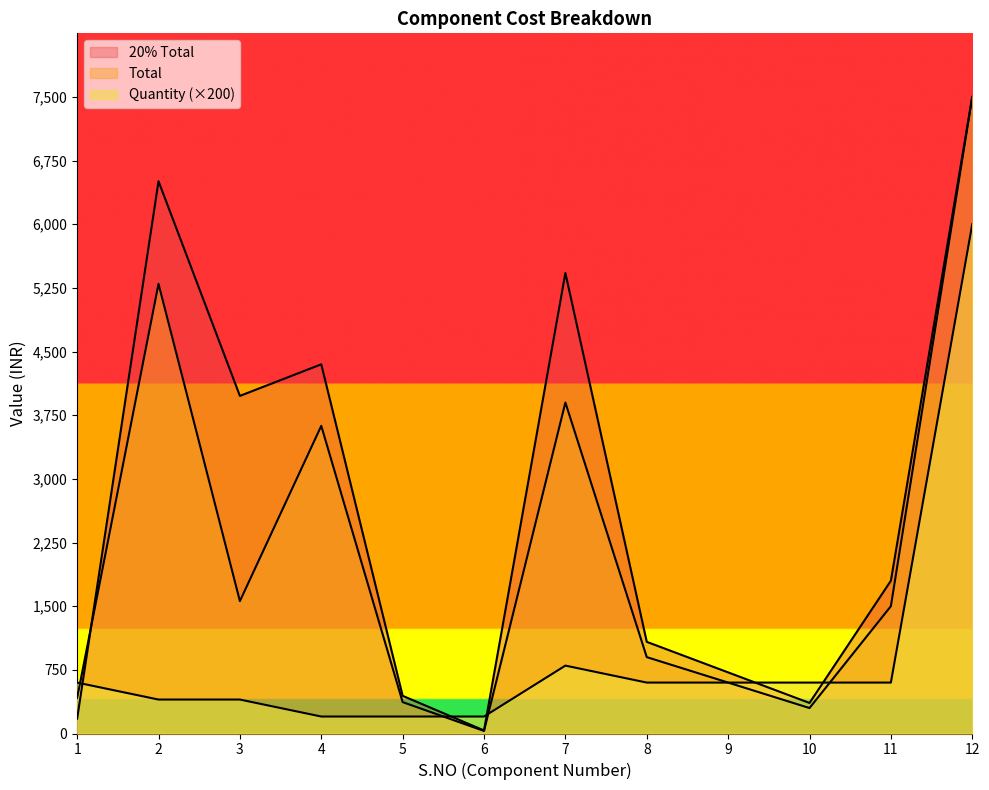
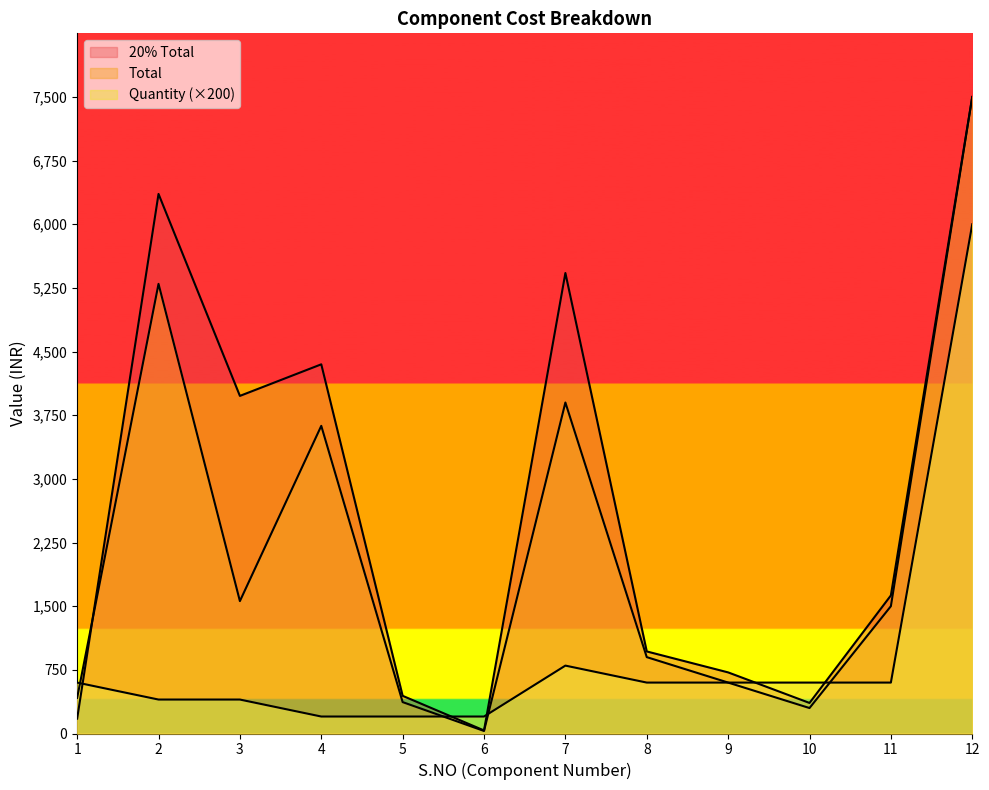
20% Total, 2: 6,500 -> 6,400
20% Total, 8: 1,100 -> 1,000
20% Total, 11: 1,800 -> 1,600
